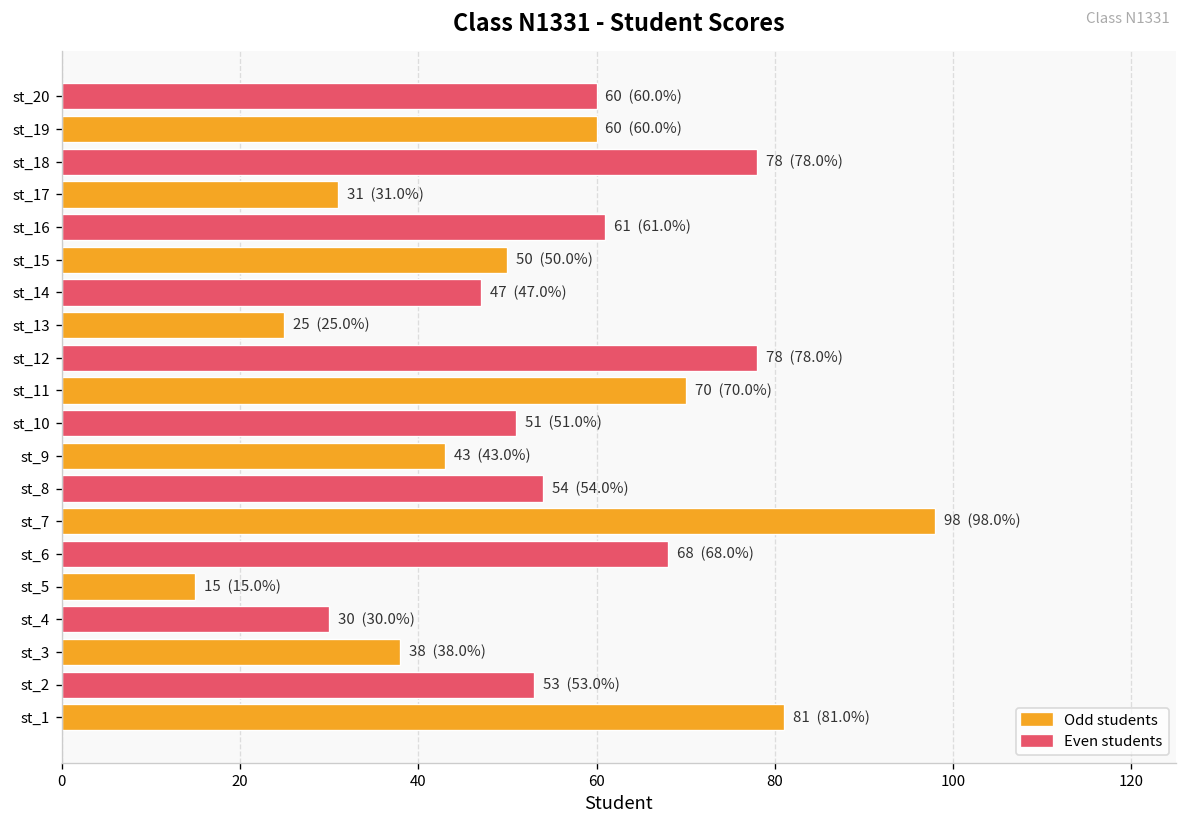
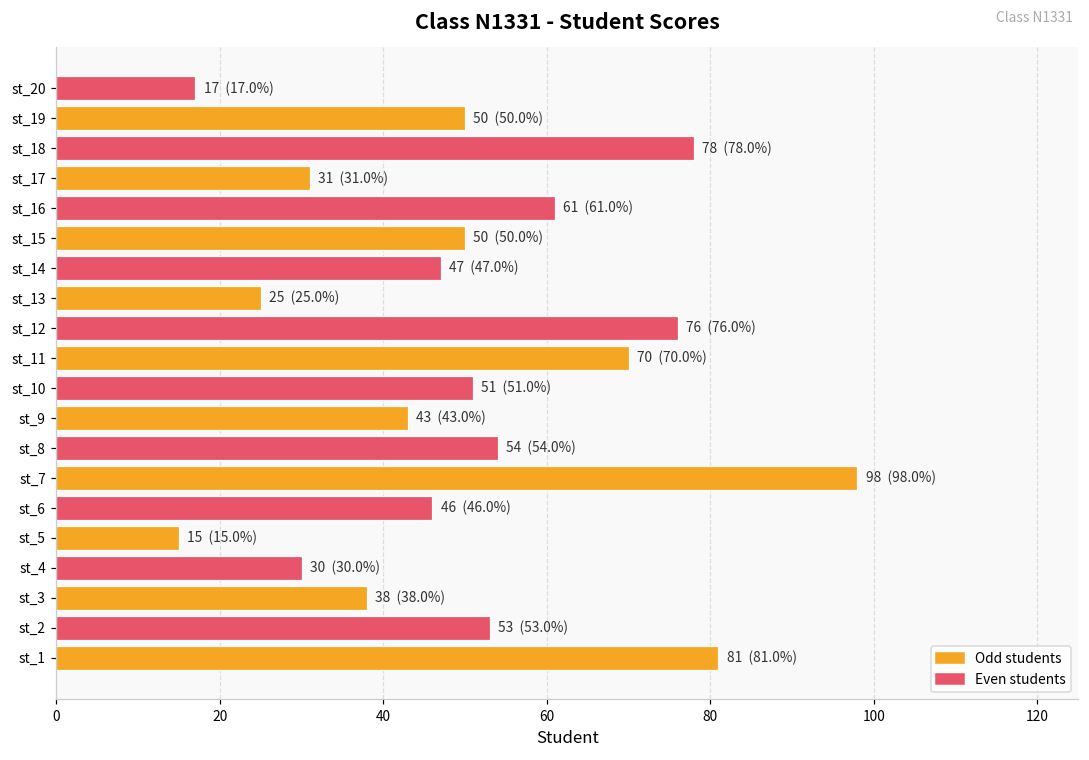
st_20: 60 (60.0%) -> 17 (17.0%)
st_19: 60 (60.0%) -> 50 (50.0%)
st_12: 78 (78.0%) -> 76 (76.0%)
st_6: 68 (68.0%) -> 46 (46.0%)
